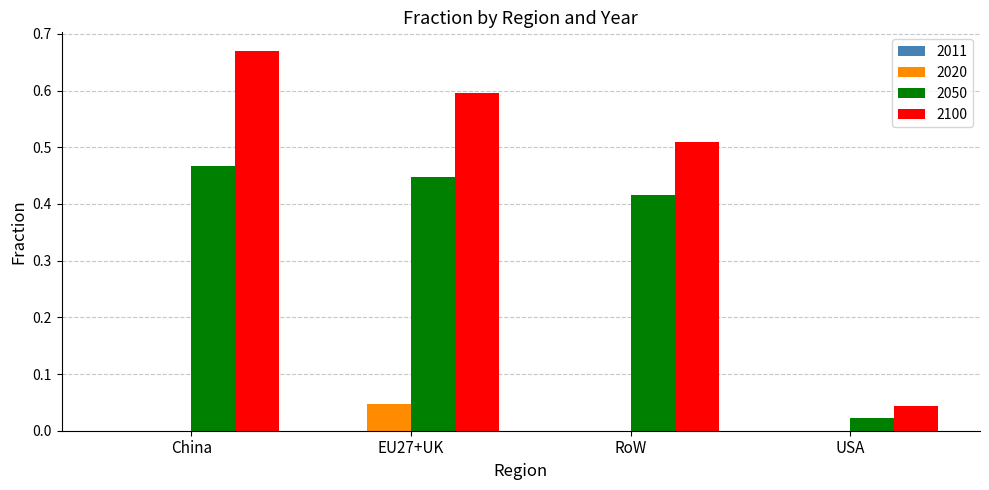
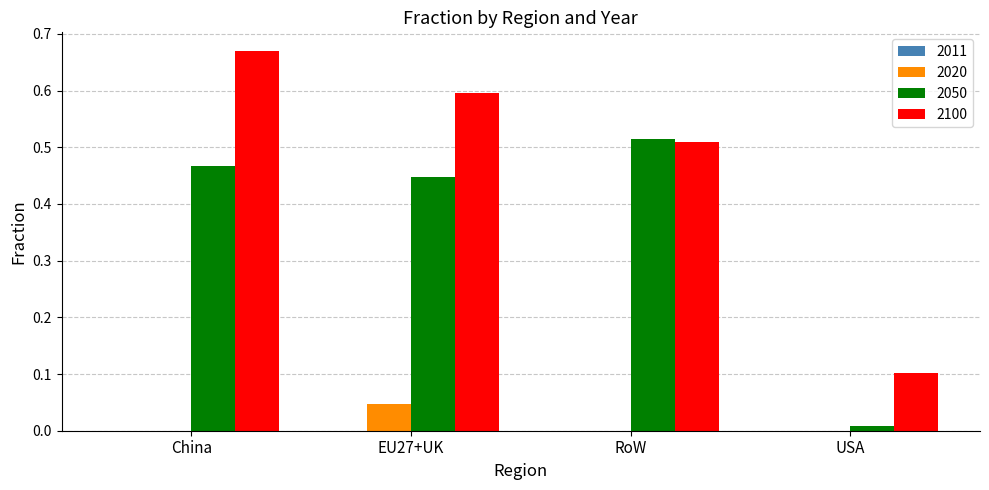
2050, RoW: 0.42 -> 0.51
2050, USA: 0.02 -> 0.01
2100, USA: 0.04 -> 0.10
